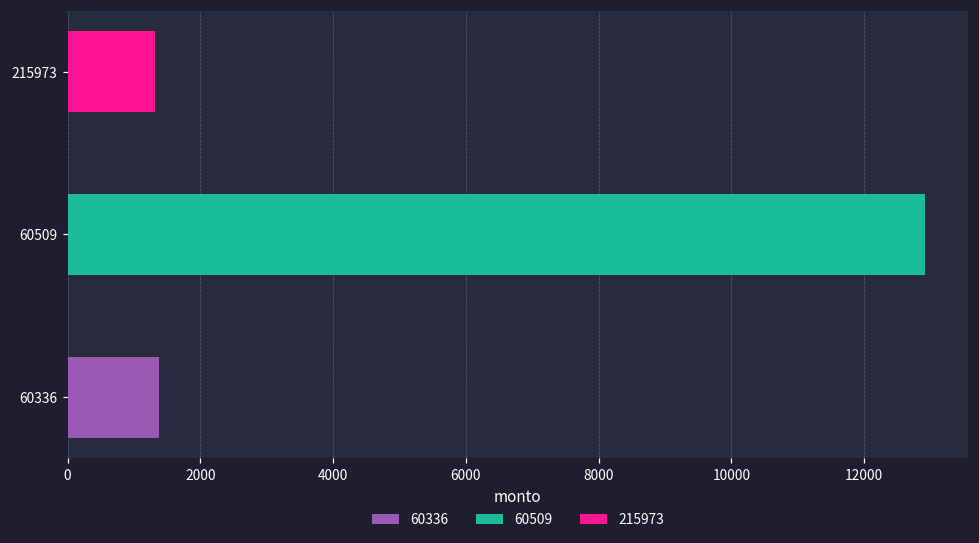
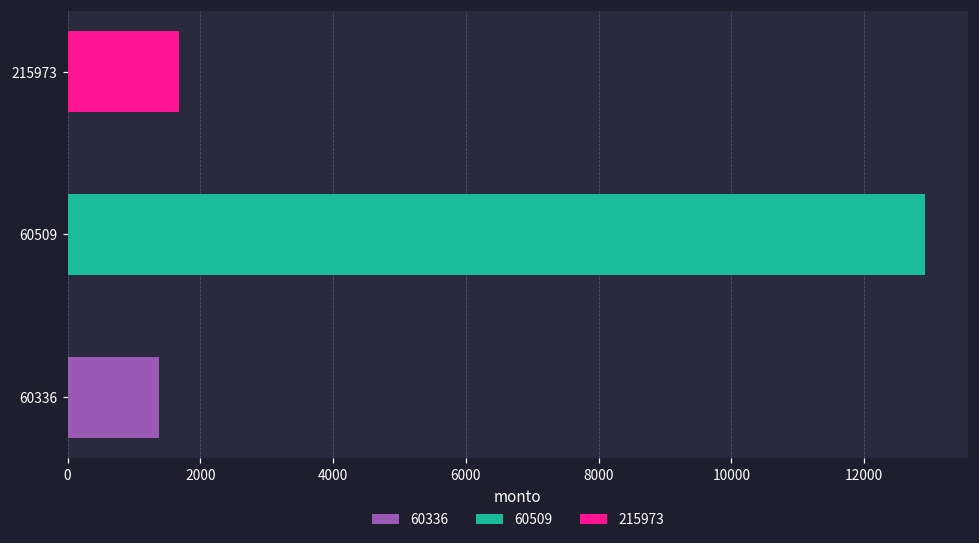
215973: 1300 -> 1700
